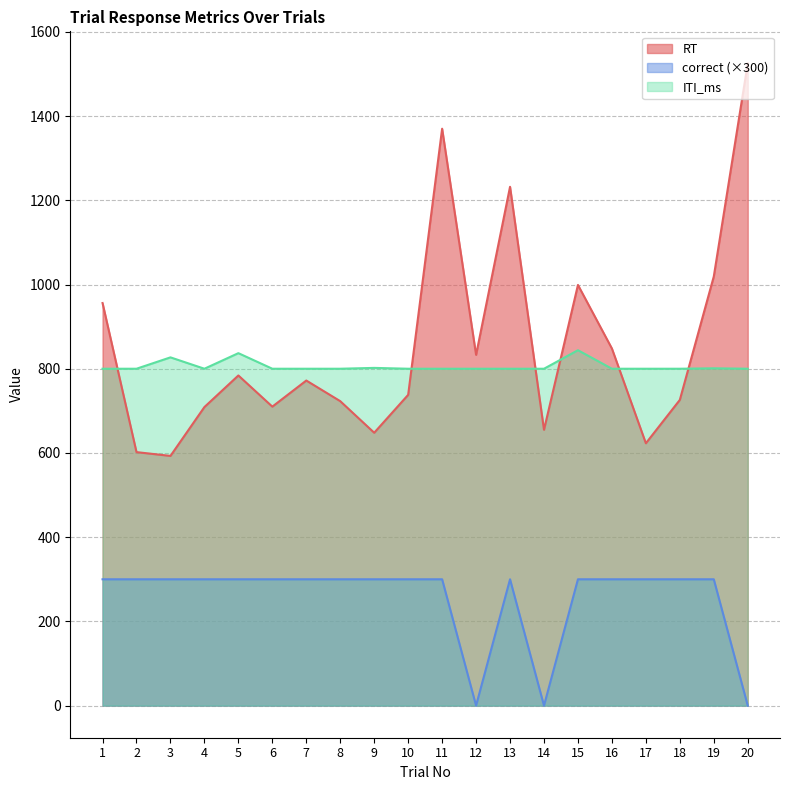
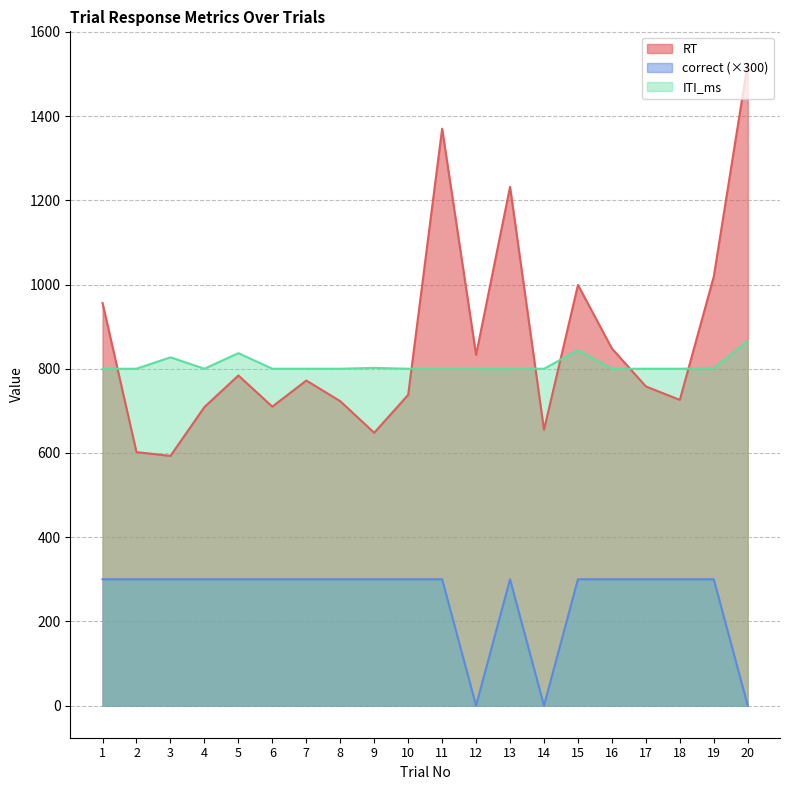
RT, 17: 620 -> 760
ITI_ms, 20: 800 -> 870
